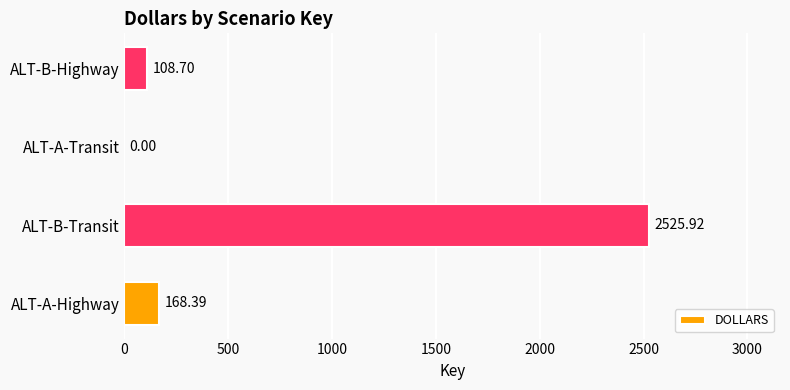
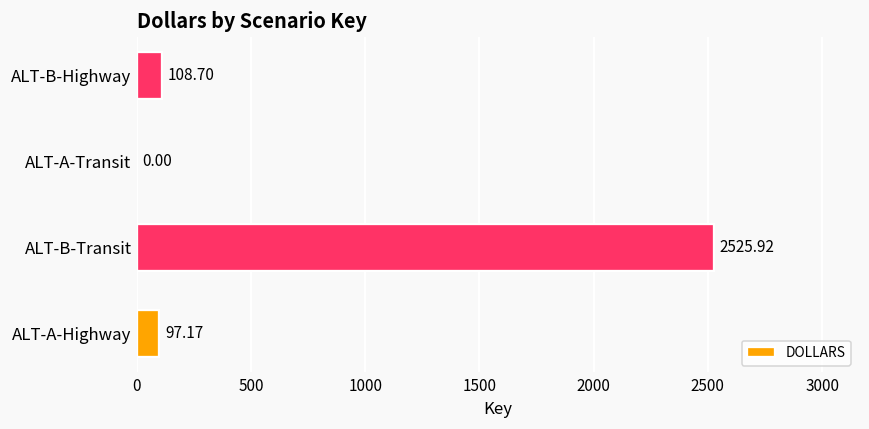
ALT-A-Highway: 168.39 -> 97.17
